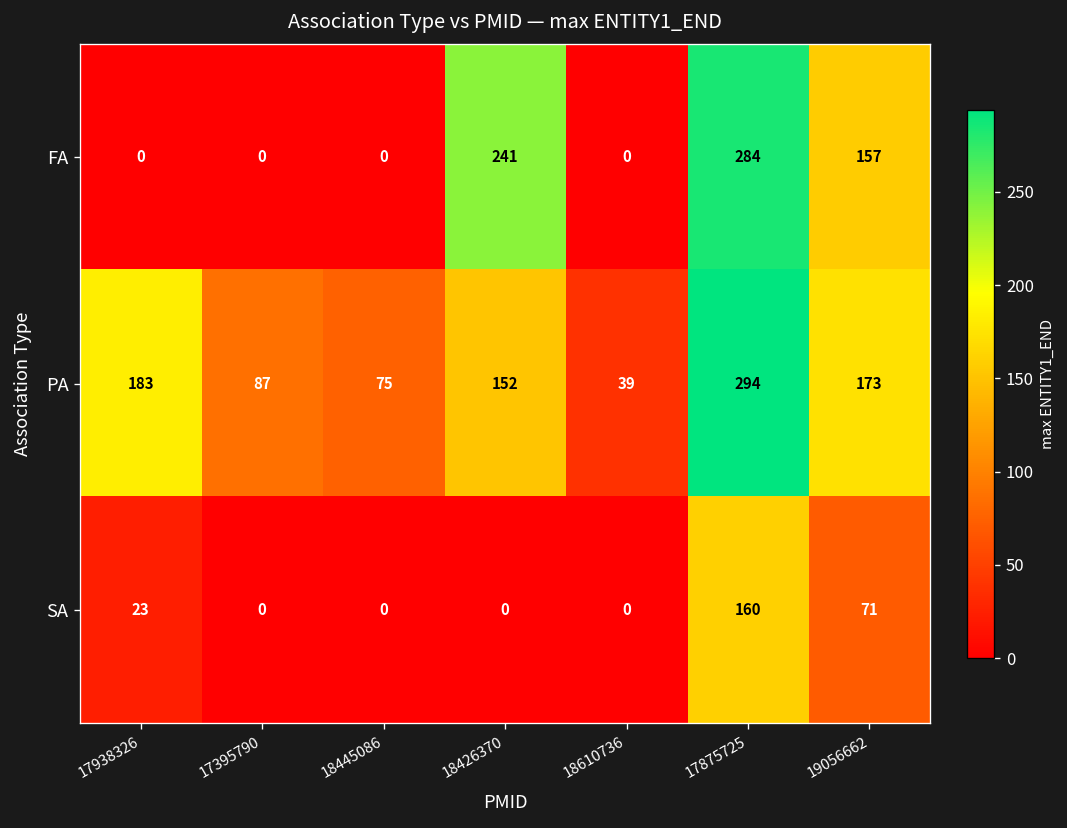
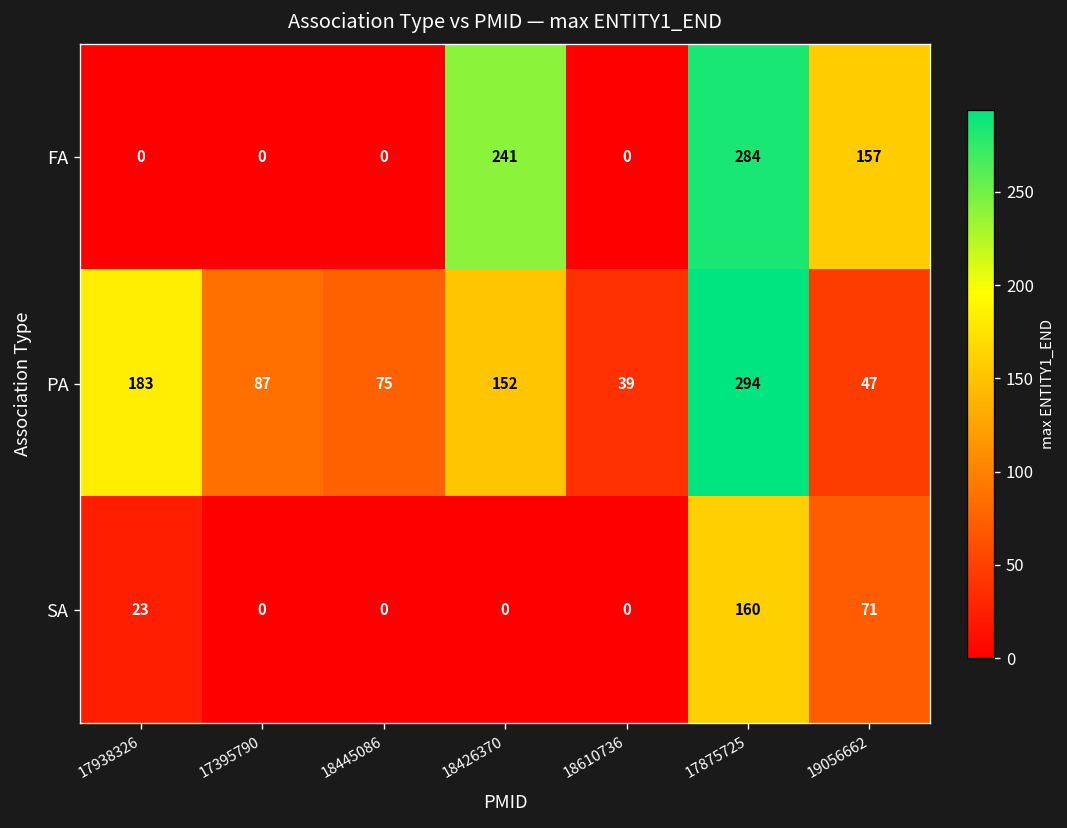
PA, 19056662: 173 -> 47
